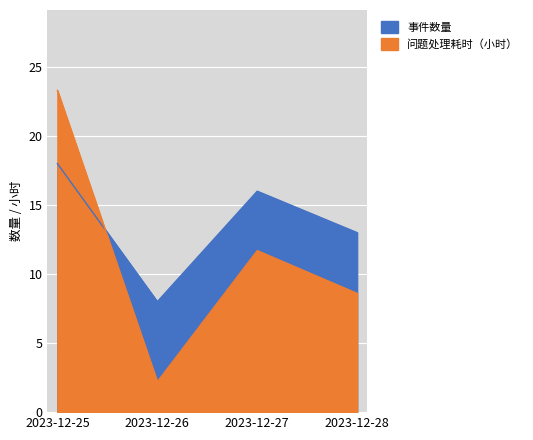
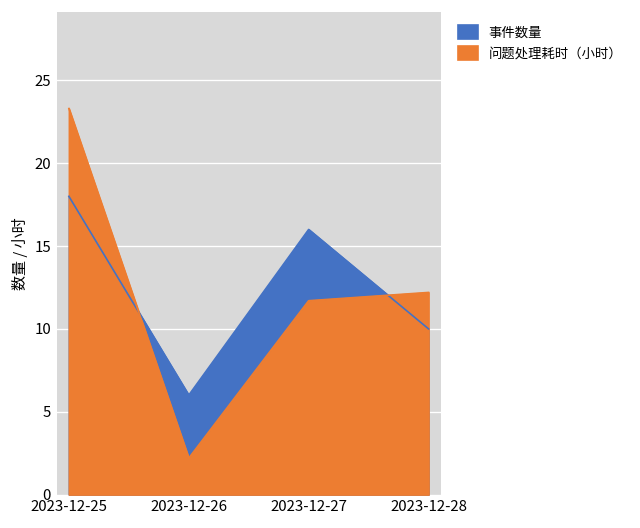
事件数量, 2023-12-26: 8 -> 6
事件数量, 2023-12-28: 13 -> 10
问题处理耗时（小时）, 2023-12-28: 8.6 -> 12.2
